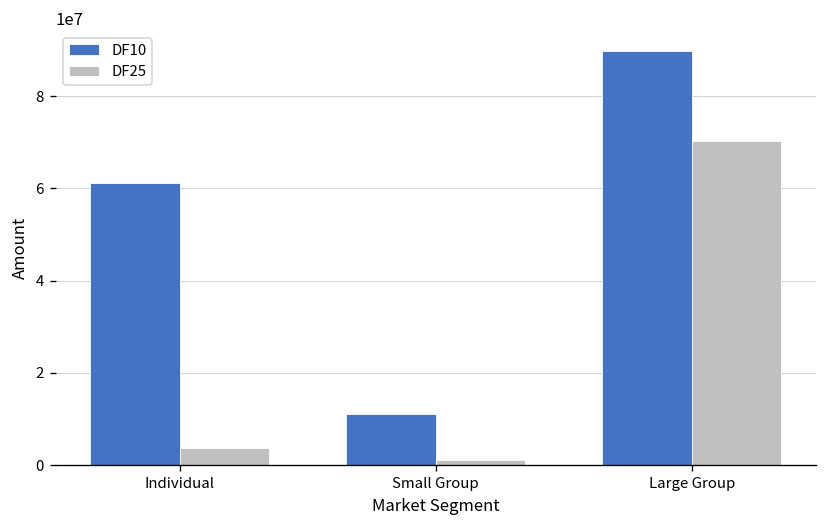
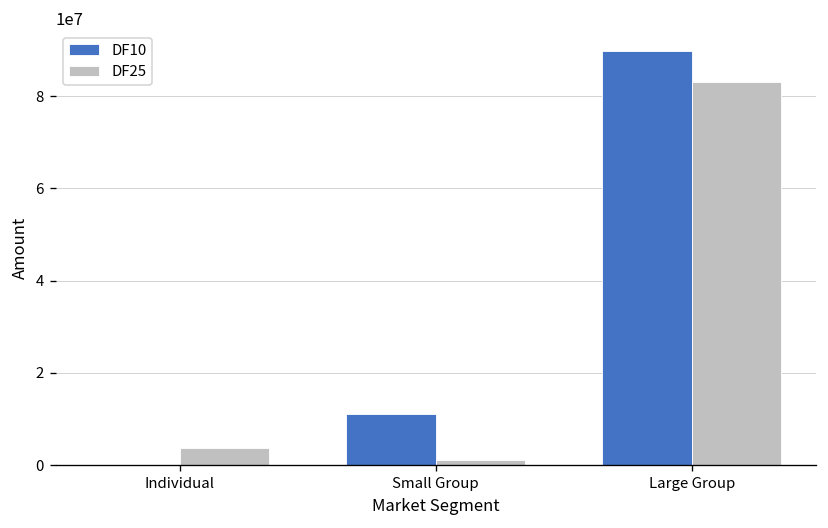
DF10, Individual: 61000000 -> 0
DF25, Large Group: 70000000 -> 83000000
